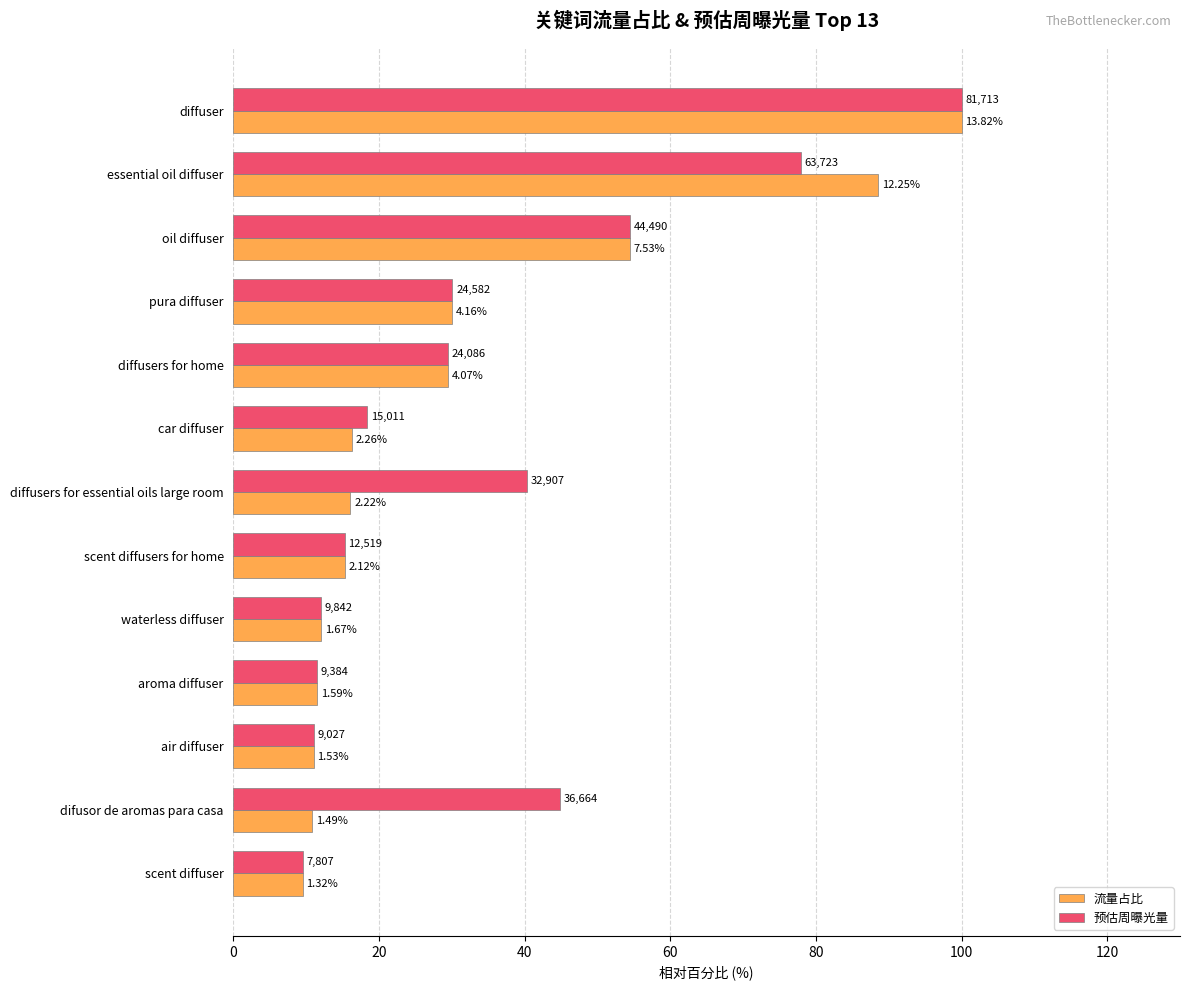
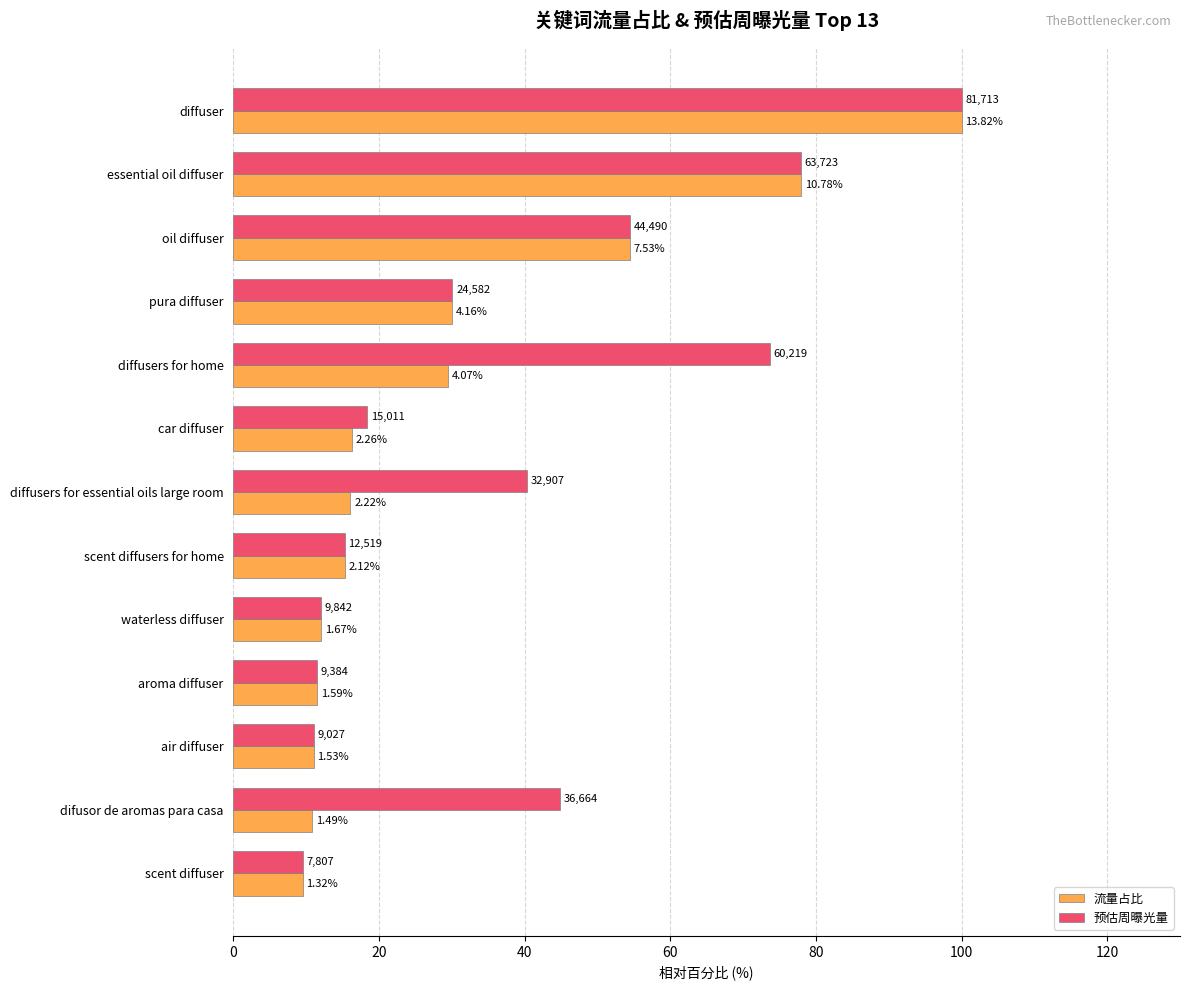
流量占比, essential oil diffuser: 12.25% -> 10.78%
预估周曝光量, diffusers for home: 24,086 -> 60,219
